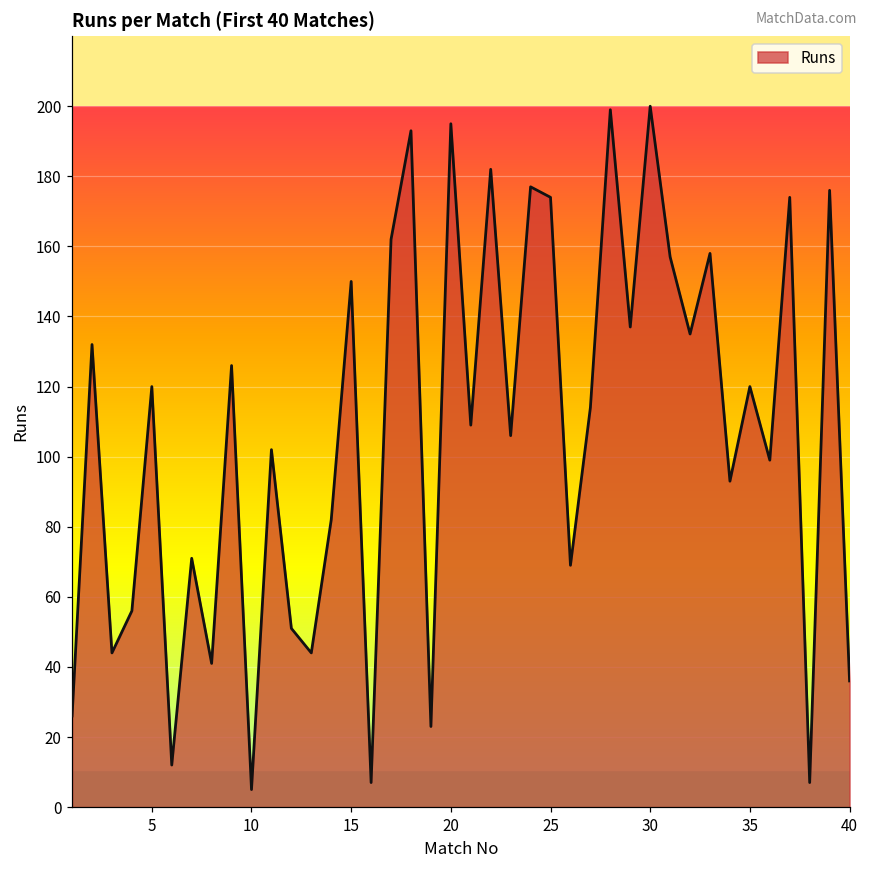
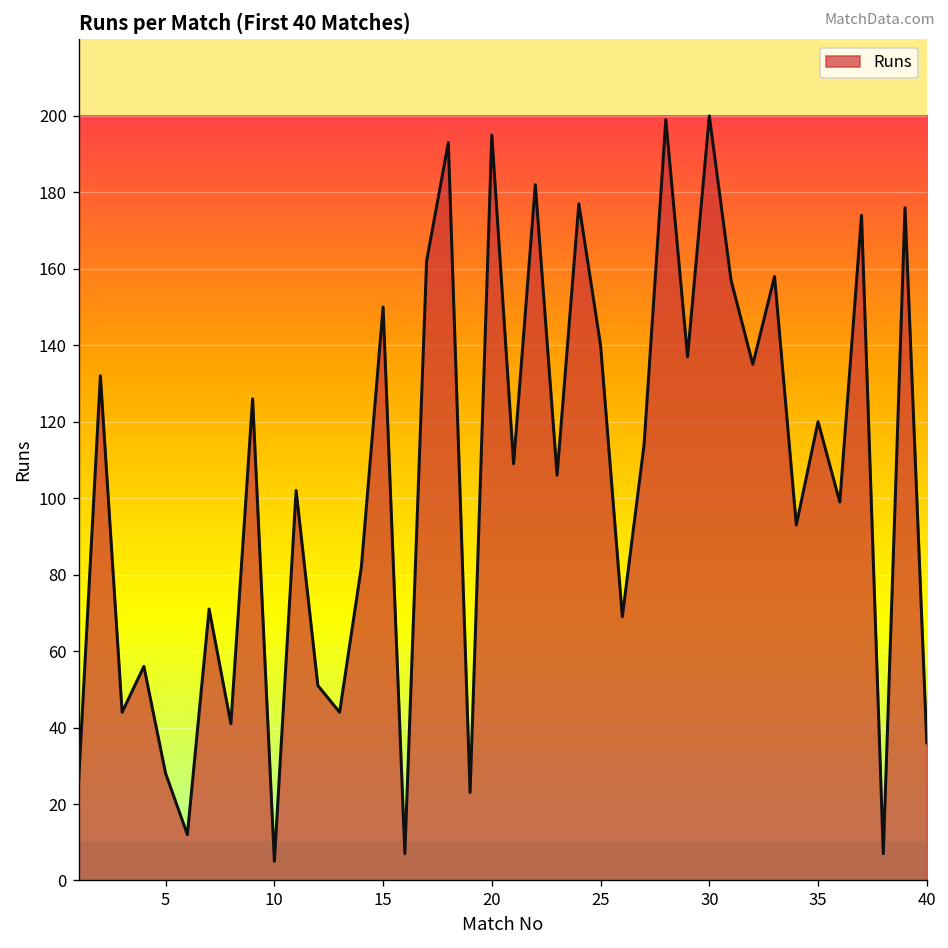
5: 120 -> 28
25: 174 -> 140
